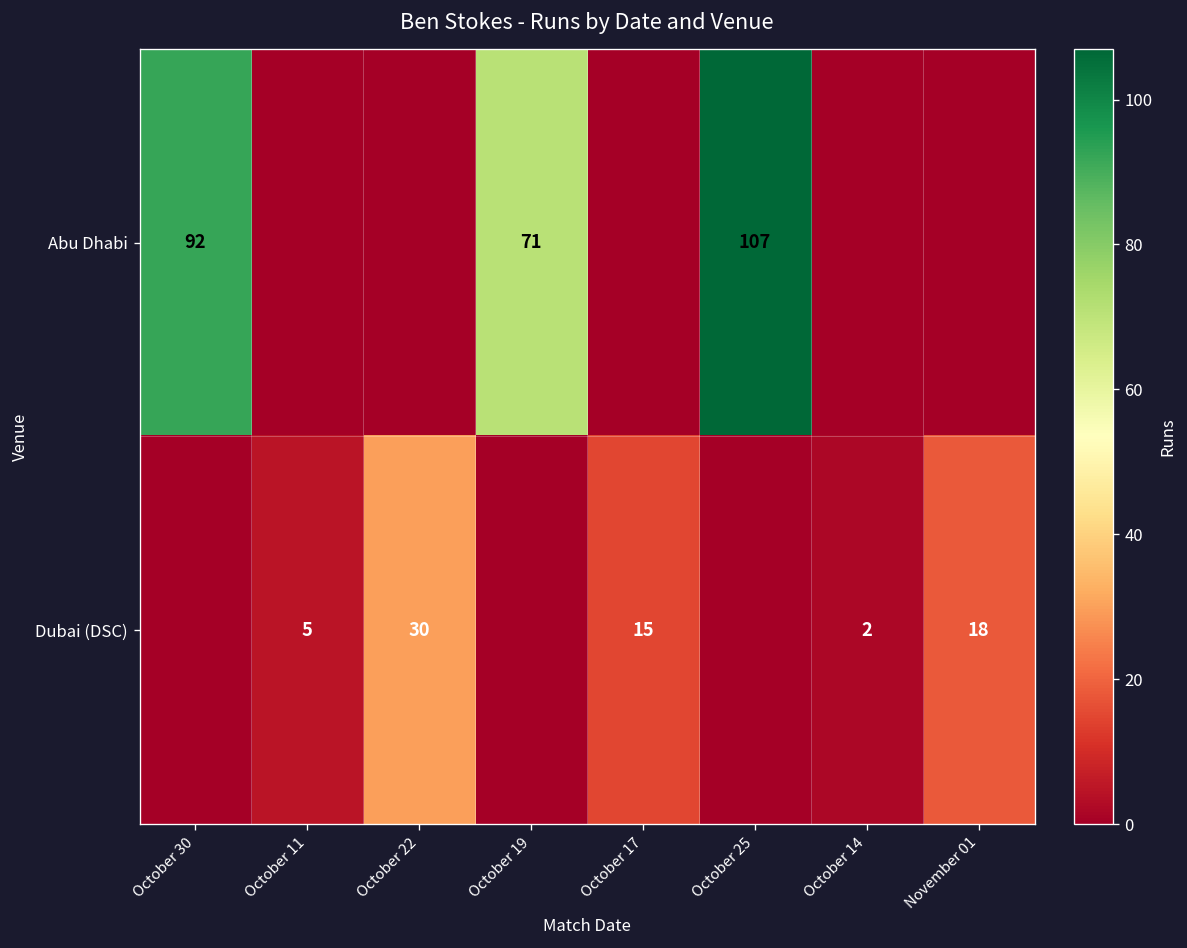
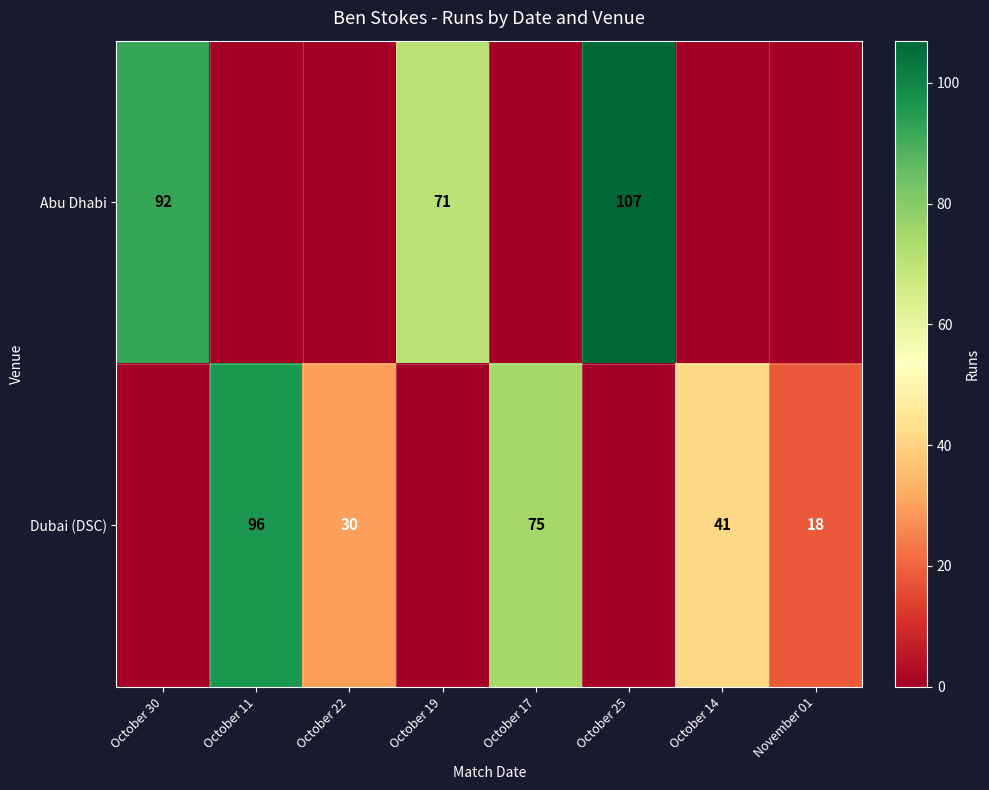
Dubai (DSC), October 11: 5 -> 96
Dubai (DSC), October 17: 15 -> 75
Dubai (DSC), October 14: 2 -> 41
